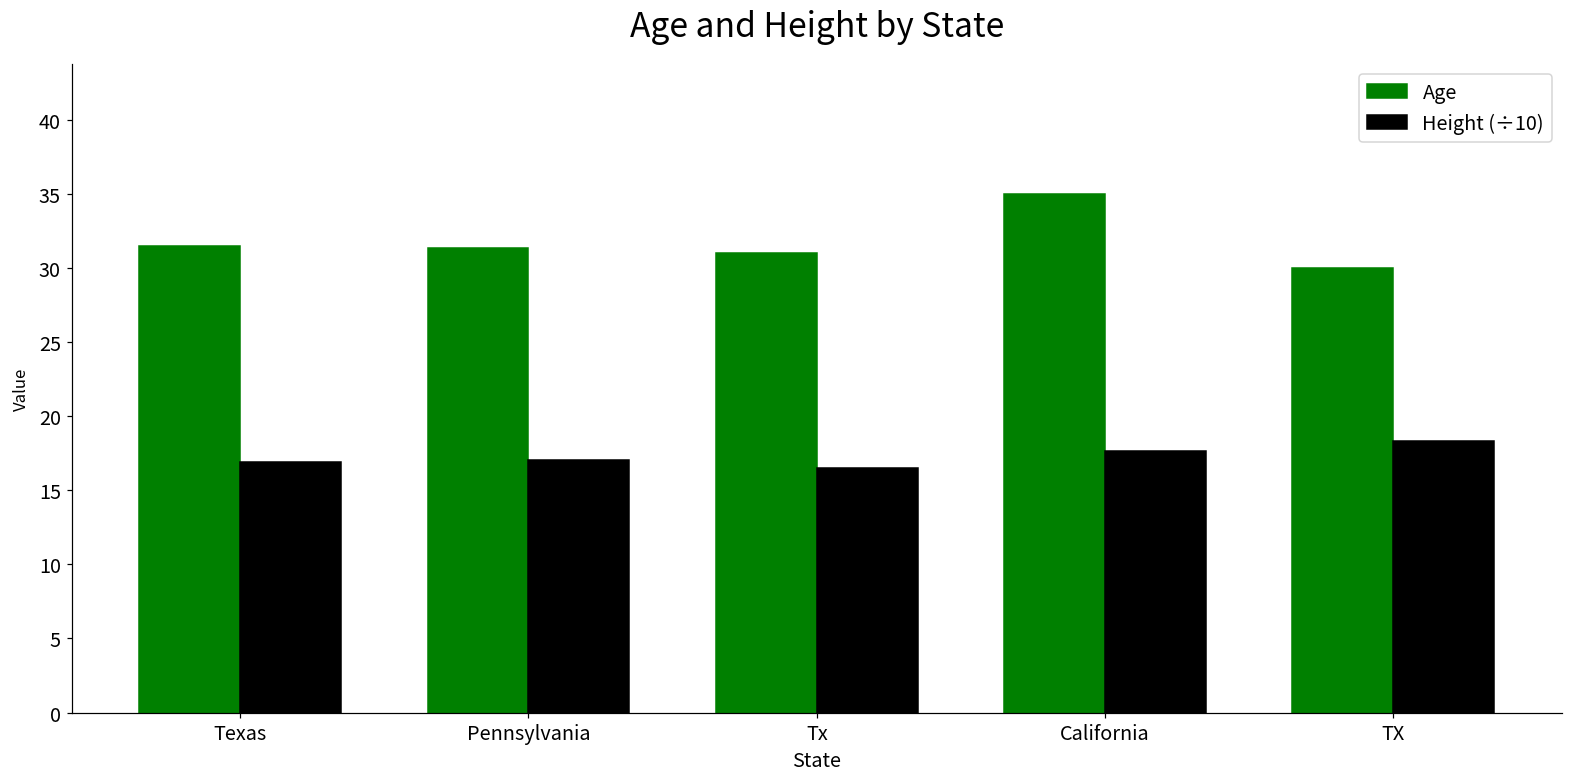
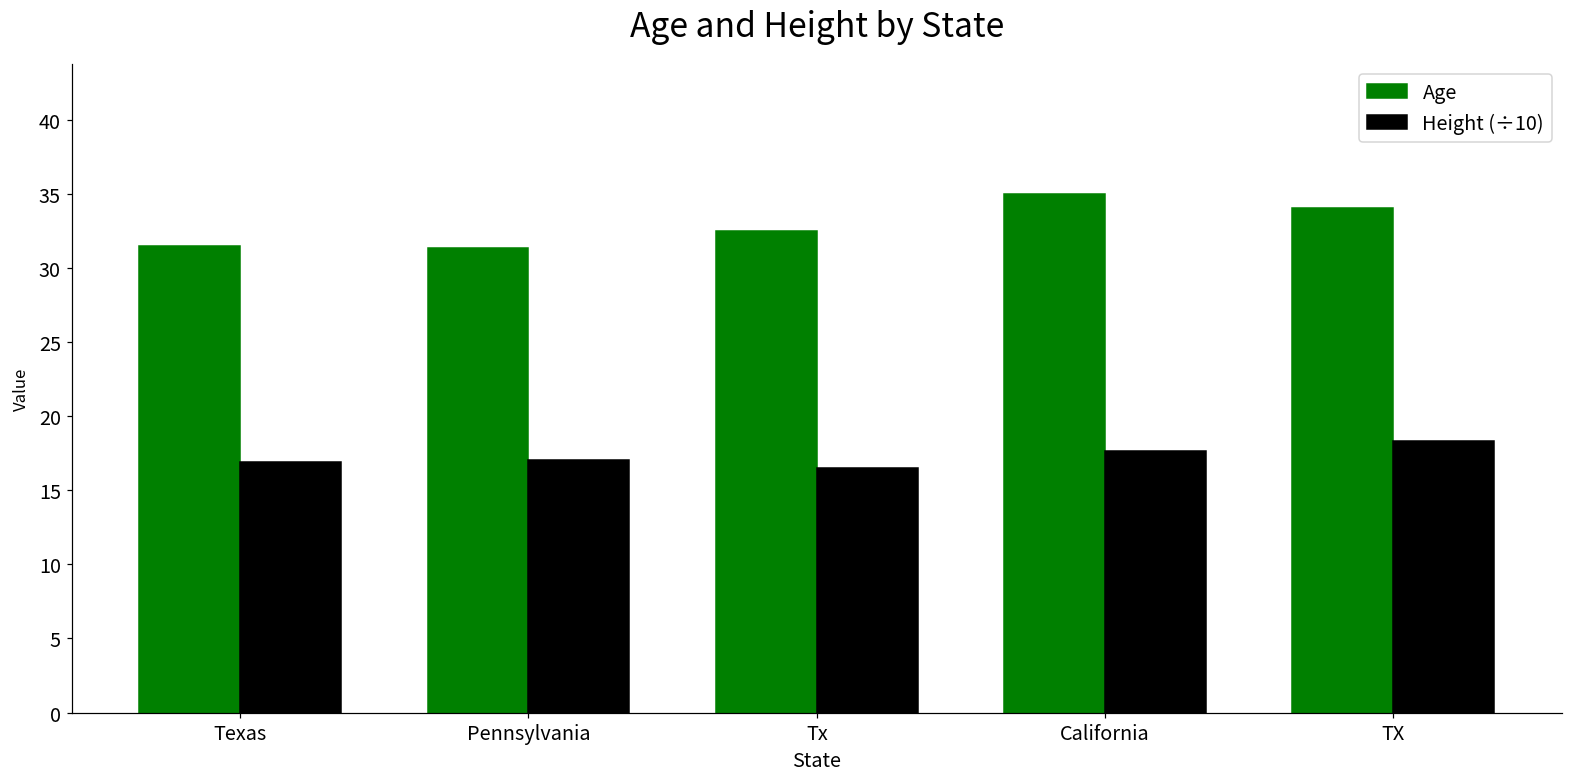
Age, Tx: 31.0 -> 32.5
Age, TX: 30 -> 34
